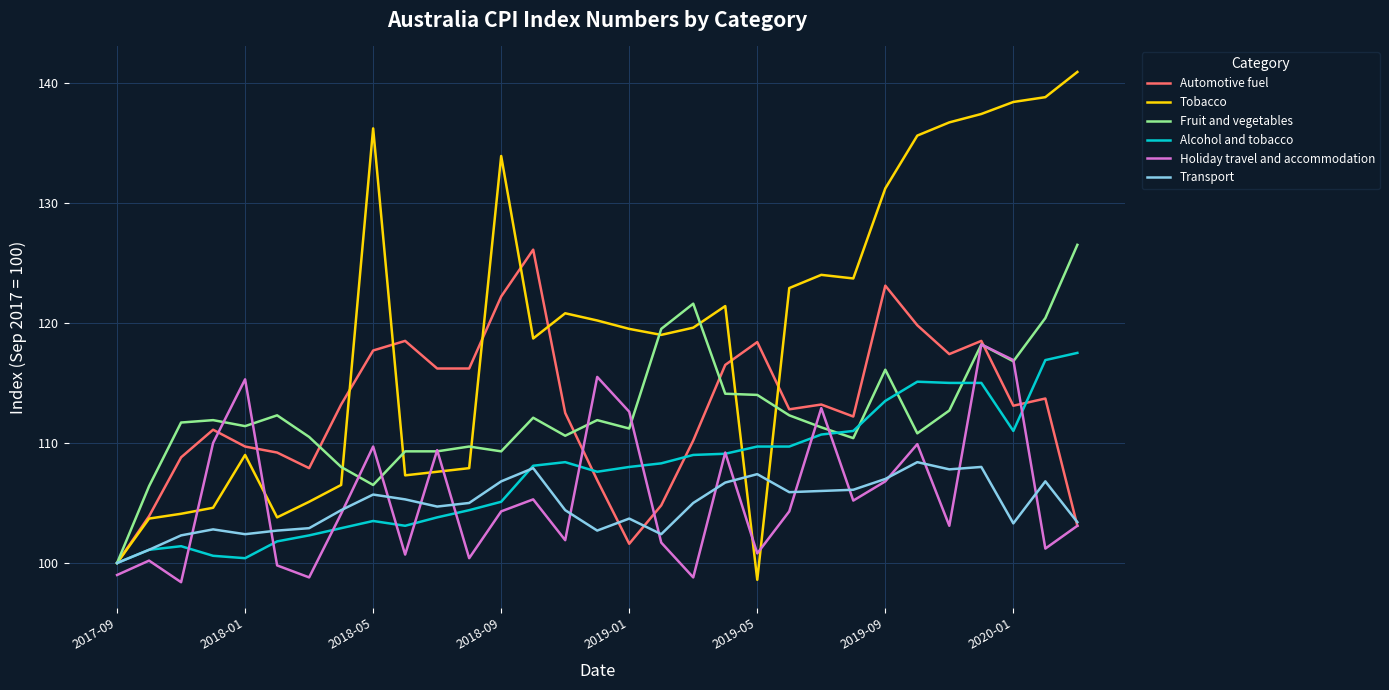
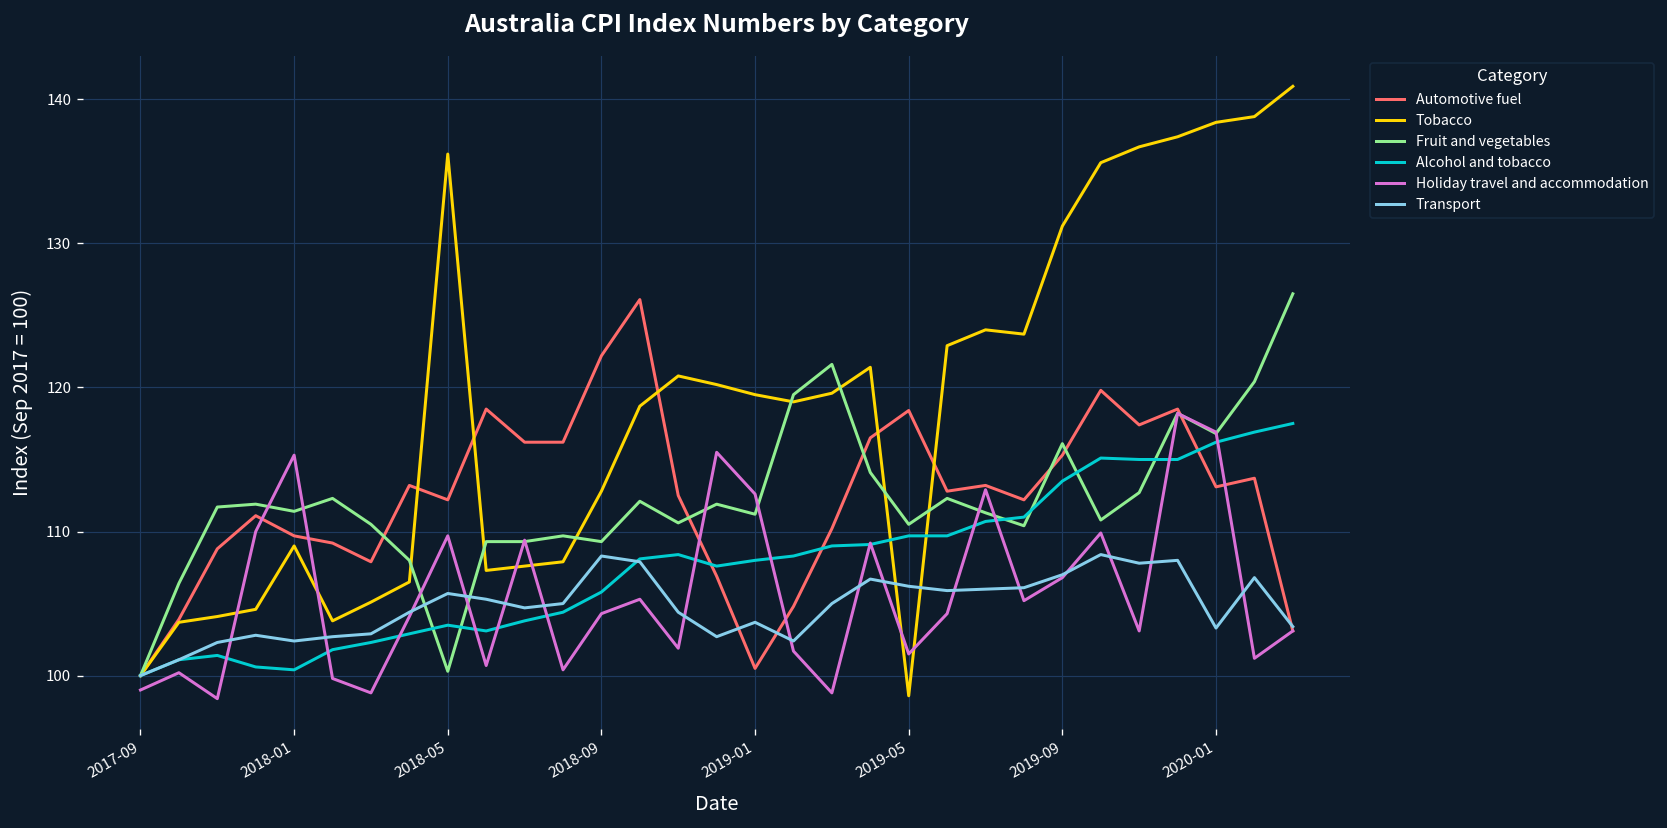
Automotive fuel, 2018-05: 117.7 -> 112.2
Fruit and vegetables, 2018-05: 106.5 -> 100.3
Tobacco, 2018-09: 133.9 -> 112.8
Alcohol and tobacco, 2018-09: 105.1 -> 105.8
Transport, 2018-09: 106.8 -> 108.3
Automotive fuel, 2019-01: 101.6 -> 100.5
Fruit and vegetables, 2019-05: 114.0 -> 110.5
Holiday travel and accommodation, 2019-05: 100.8 -> 101.5
Transport, 2019-05: 107.4 -> 106.2
Automotive fuel, 2019-09: 123.1 -> 115.3
Alcohol and tobacco, 2020-01: 111.0 -> 116.2
